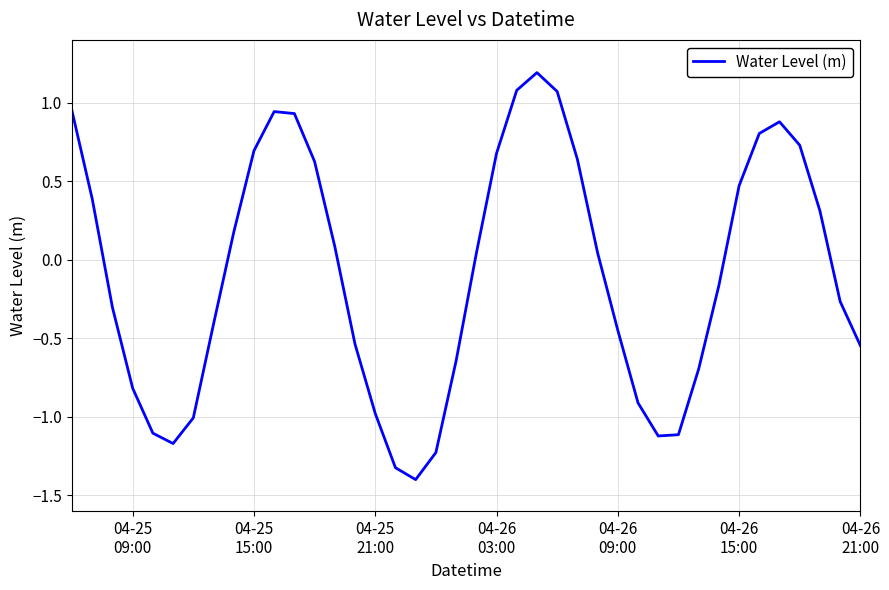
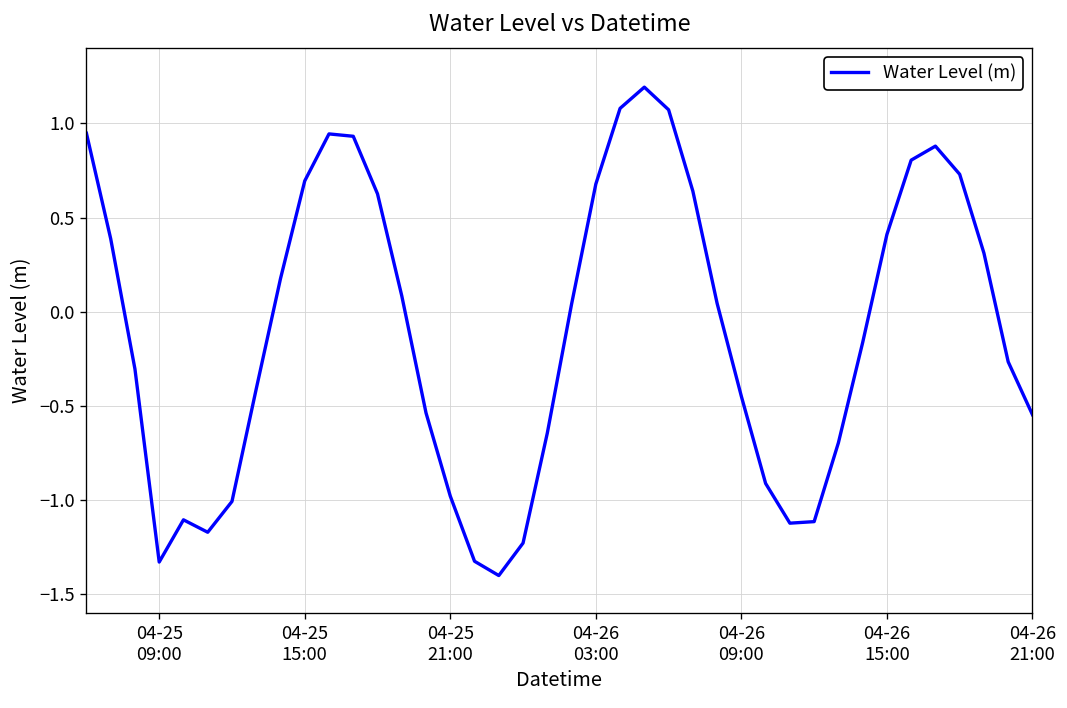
04-25 09:00: -0.82 -> -1.33
04-26 15:00: 0.47 -> 0.41
